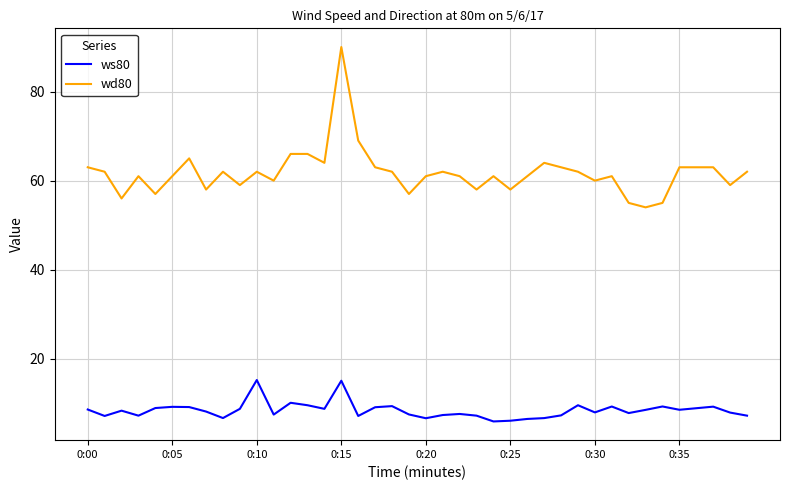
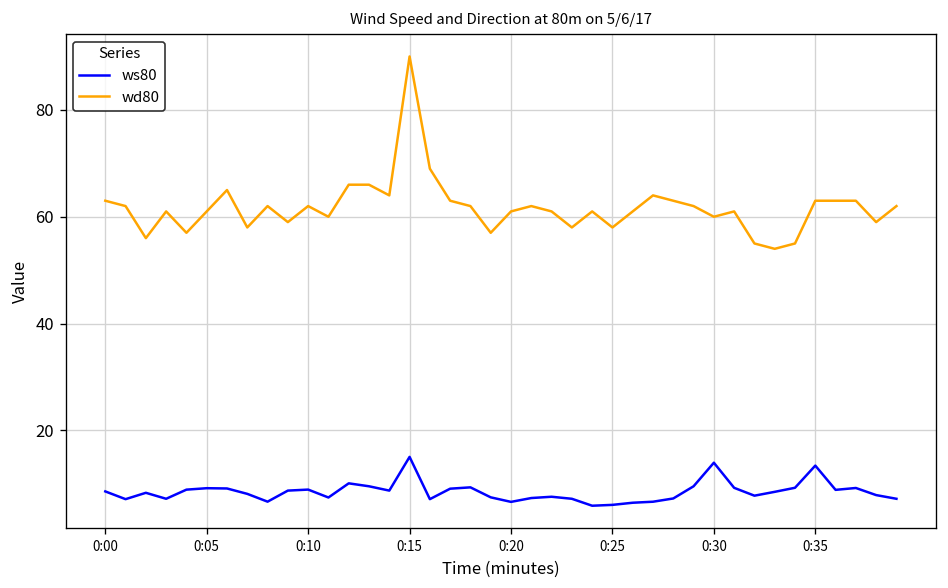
ws80, 0:10: 15 -> 9
ws80, 0:30: 8 -> 14
ws80, 0:35: 9 -> 13
